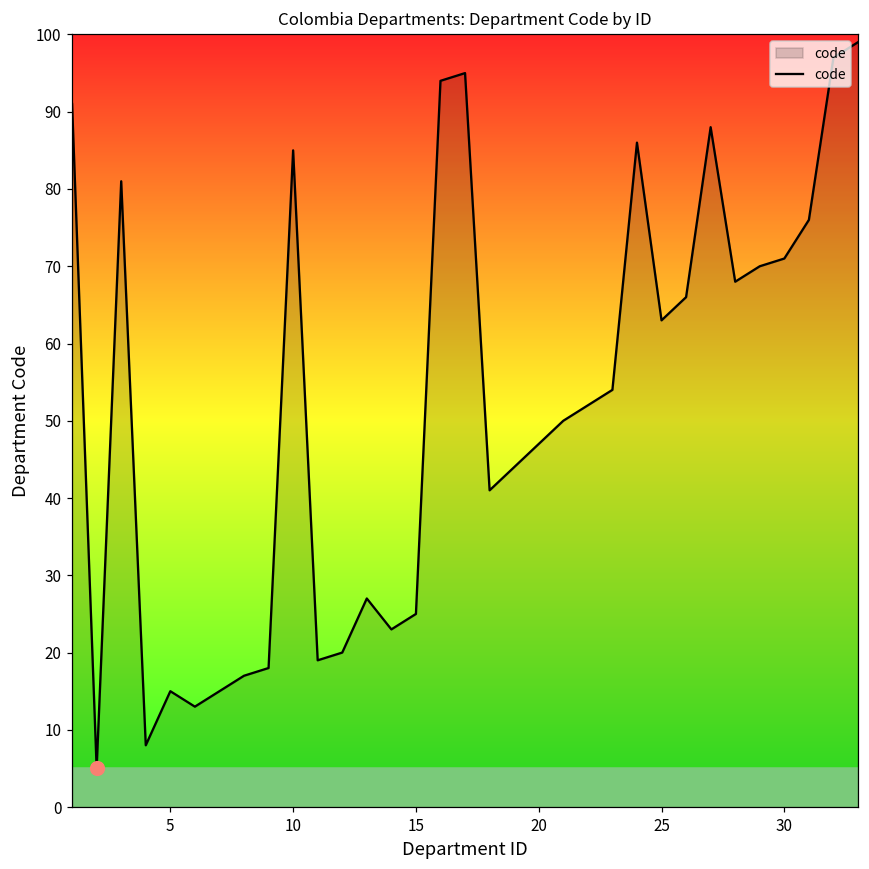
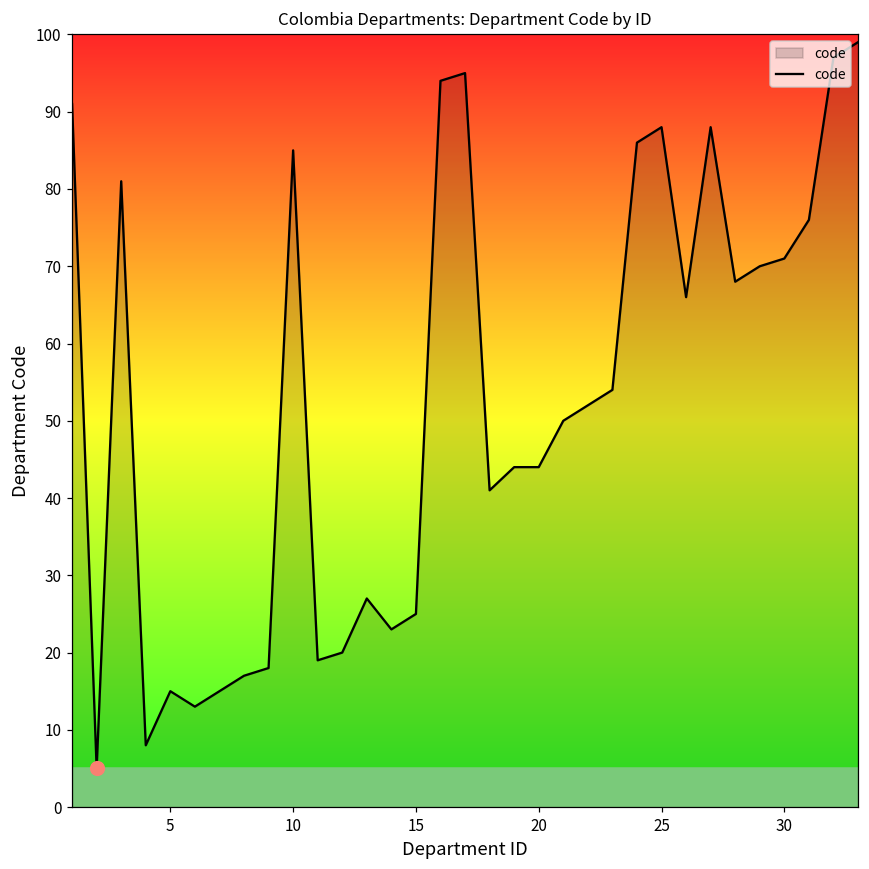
code, 20: 47 -> 44
code, 25: 63 -> 88
